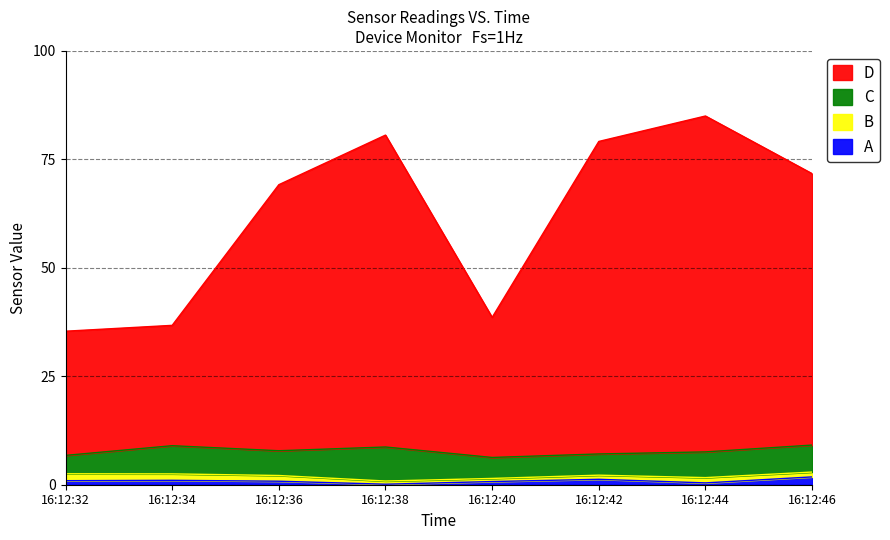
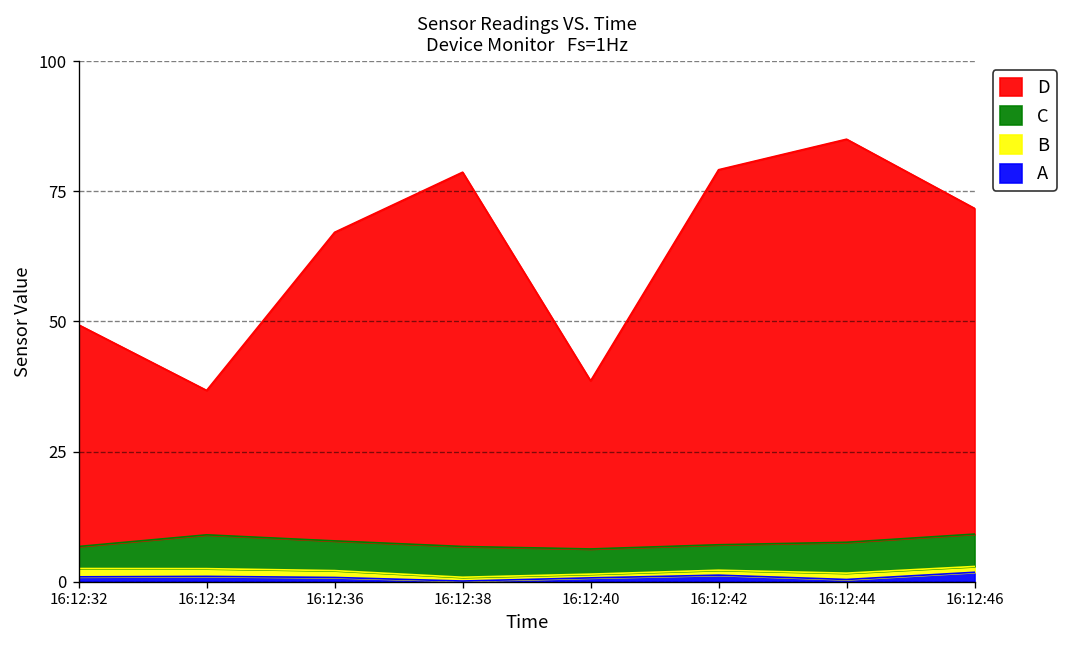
D, 16:12:32: 29 -> 43
D, 16:12:36: 61 -> 59
C, 16:12:38: 8 -> 6
